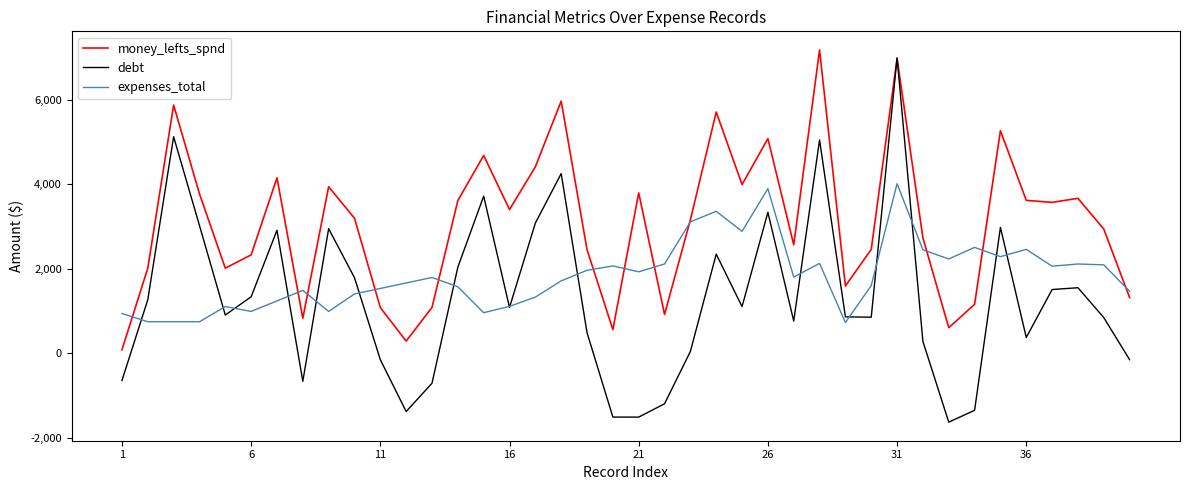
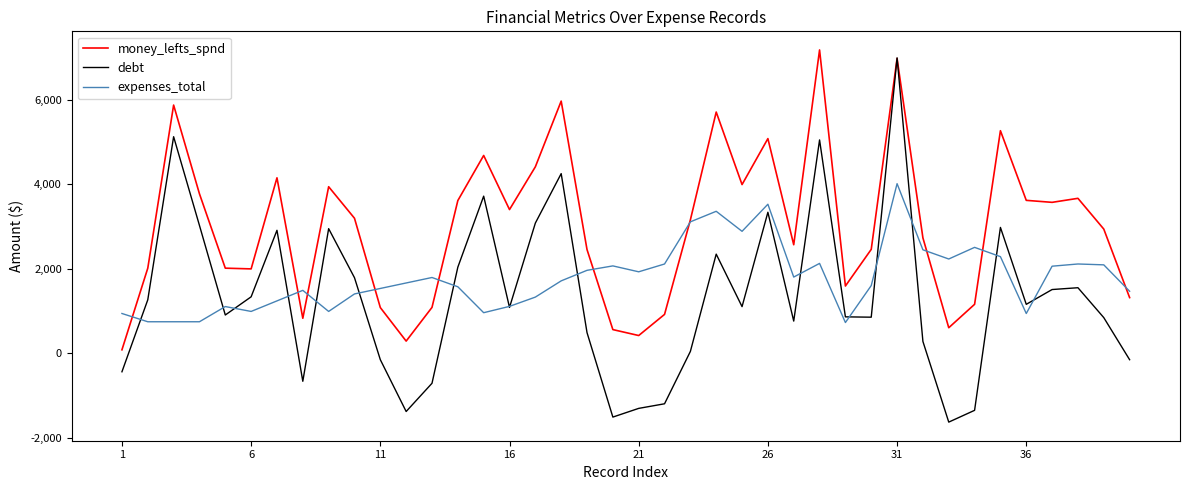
debt, 1: -600 -> -400
money_lefts_spnd, 6: 2,300 -> 2,000
money_lefts_spnd, 21: 3,800 -> 400
debt, 21: -1,500 -> -1,300
expenses_total, 26: 3,900 -> 3,500
debt, 36: 400 -> 1,200
expenses_total, 36: 2,500 -> 900
